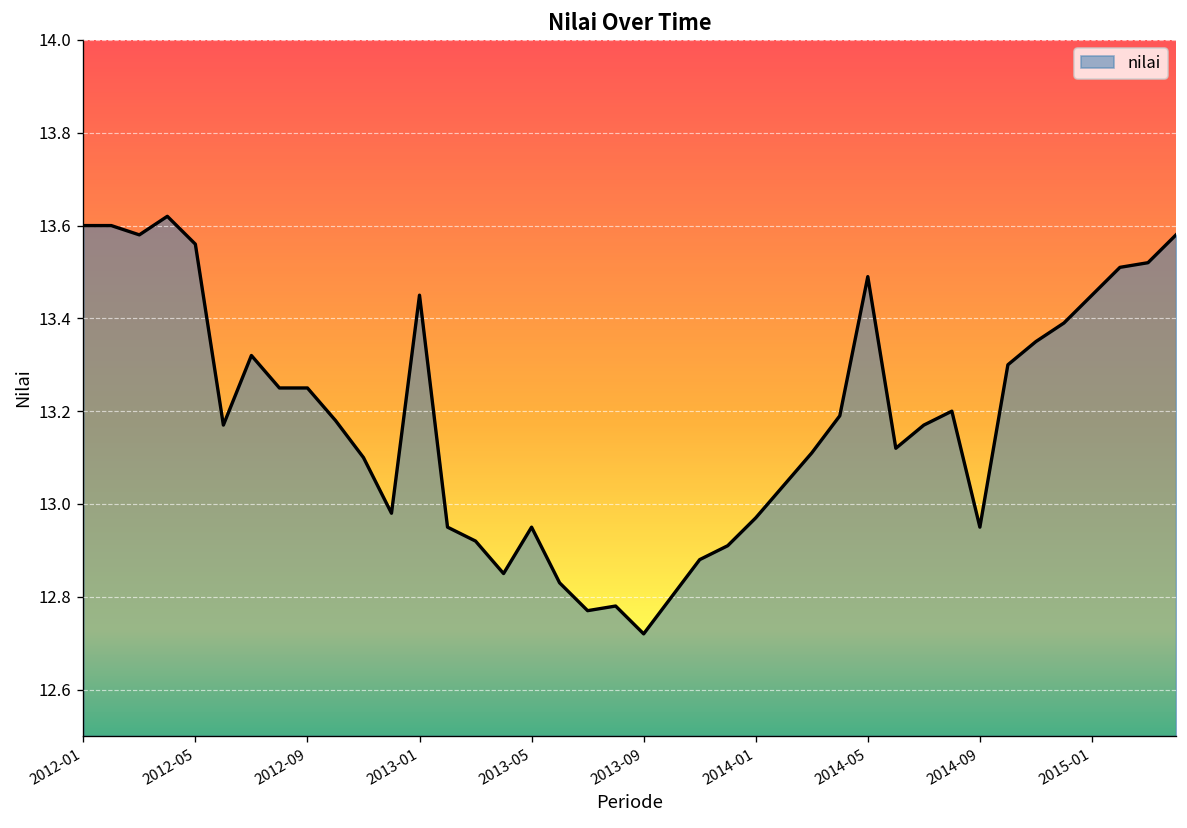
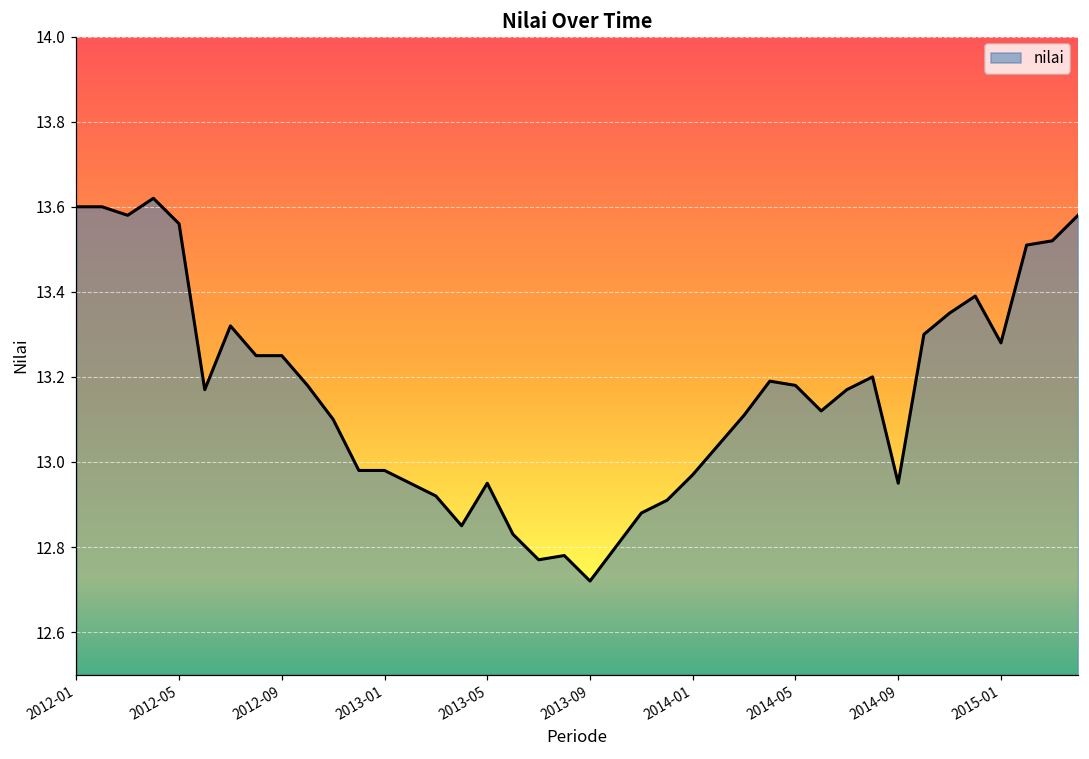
2013-01: 13.45 -> 12.98
2014-05: 13.49 -> 13.18
2015-01: 13.45 -> 13.28
